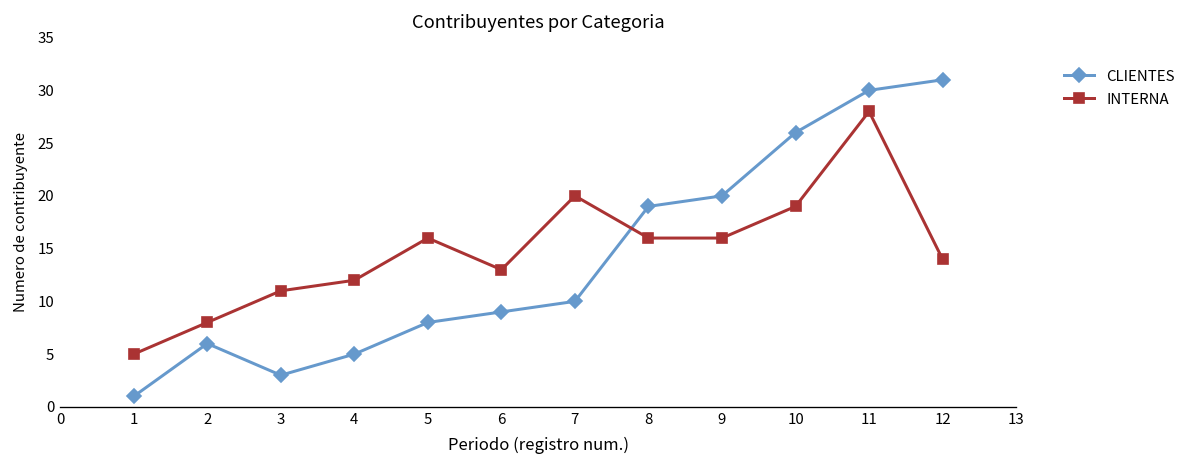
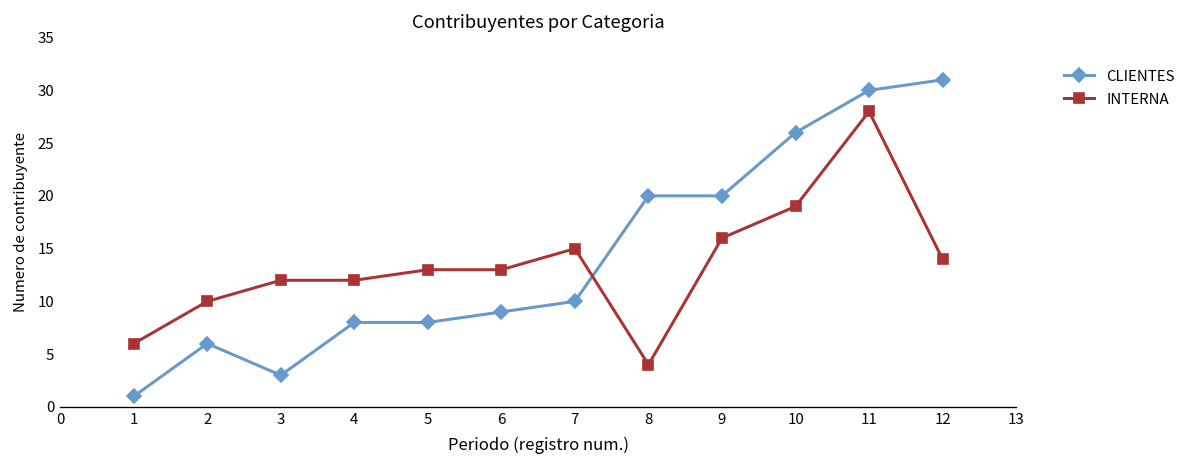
INTERNA, 1: 5 -> 6
INTERNA, 2: 8 -> 10
INTERNA, 3: 11 -> 12
CLIENTES, 4: 5 -> 8
INTERNA, 5: 16 -> 13
INTERNA, 7: 20 -> 15
CLIENTES, 8: 19 -> 20
INTERNA, 8: 16 -> 4
